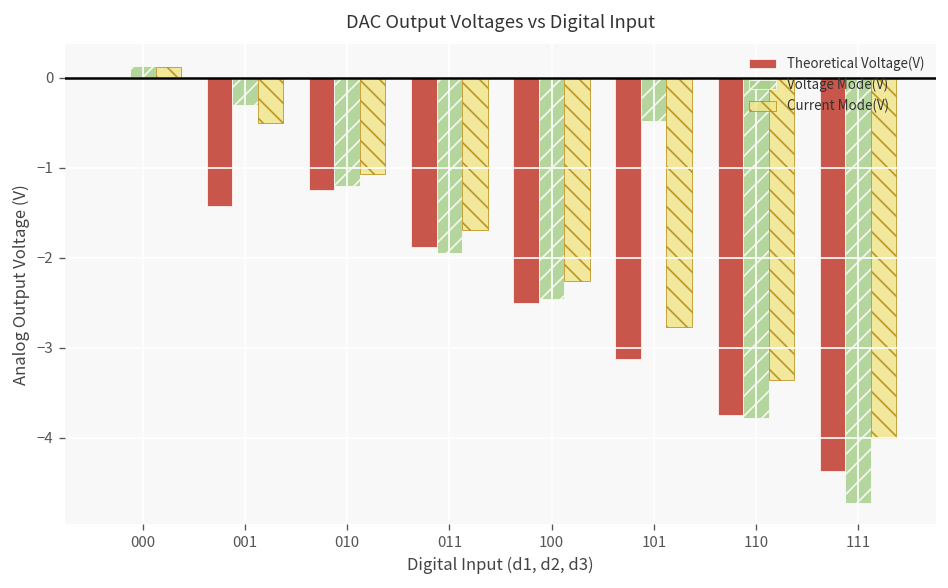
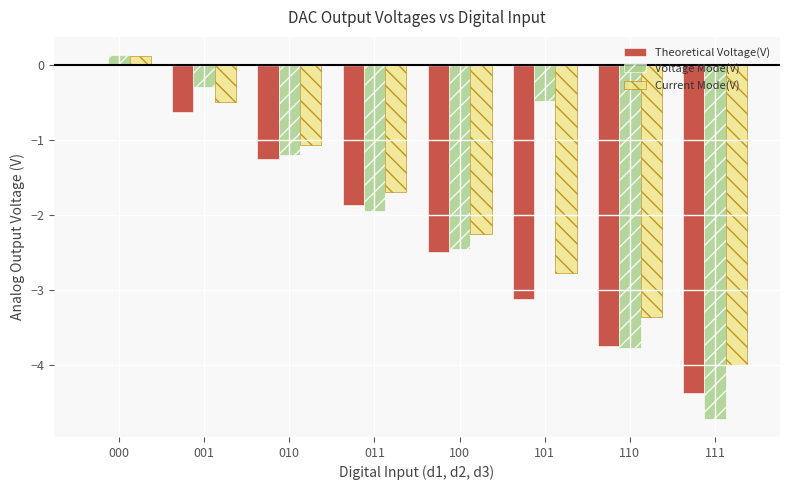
Theoretical Voltage(V), 001: -1.4 -> -0.6
